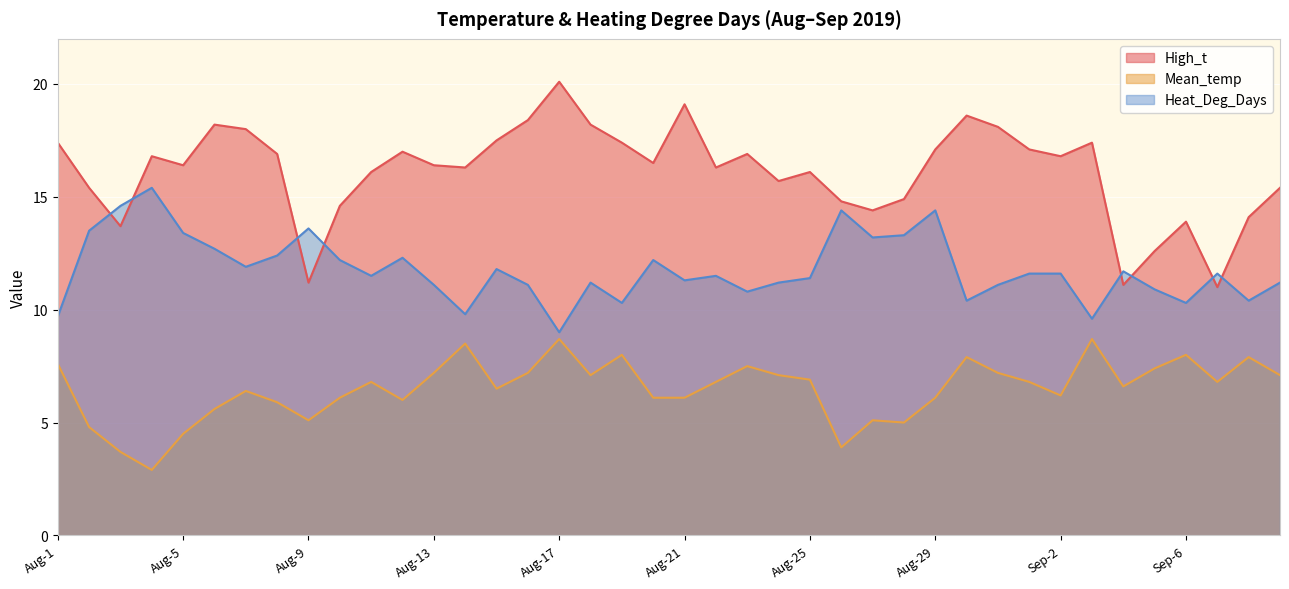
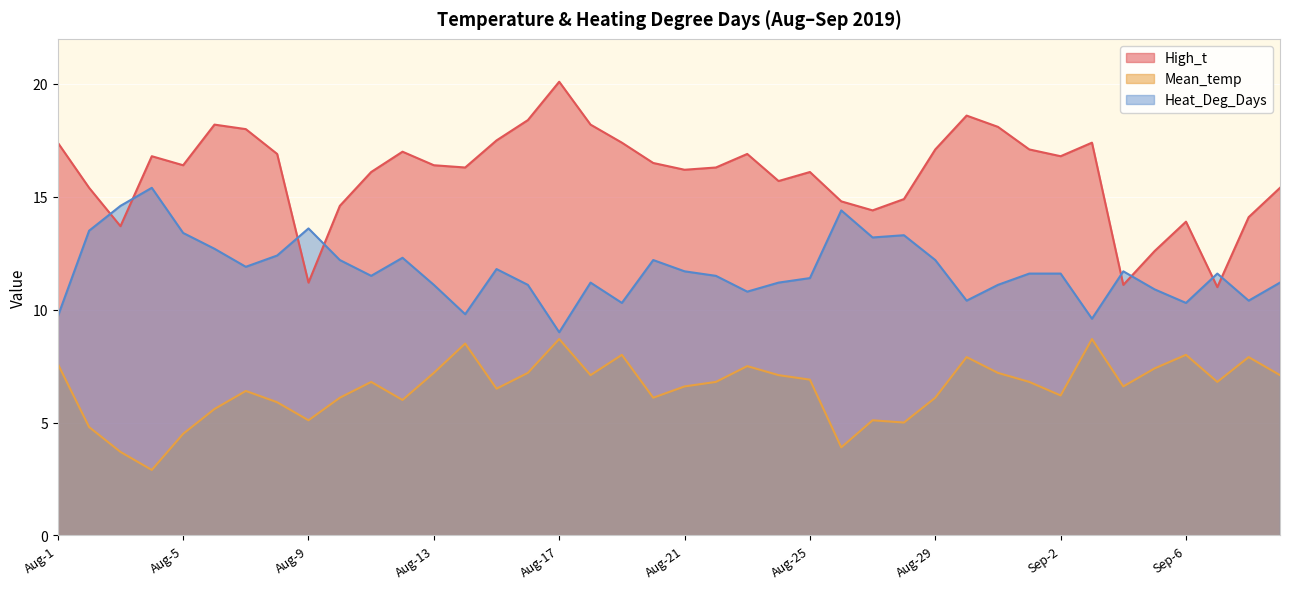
High_t, Aug-21: 19.1 -> 16.2
Mean_temp, Aug-21: 6.1 -> 6.6
Heat_Deg_Days, Aug-21: 11.3 -> 11.7
Heat_Deg_Days, Aug-29: 14.4 -> 12.2
